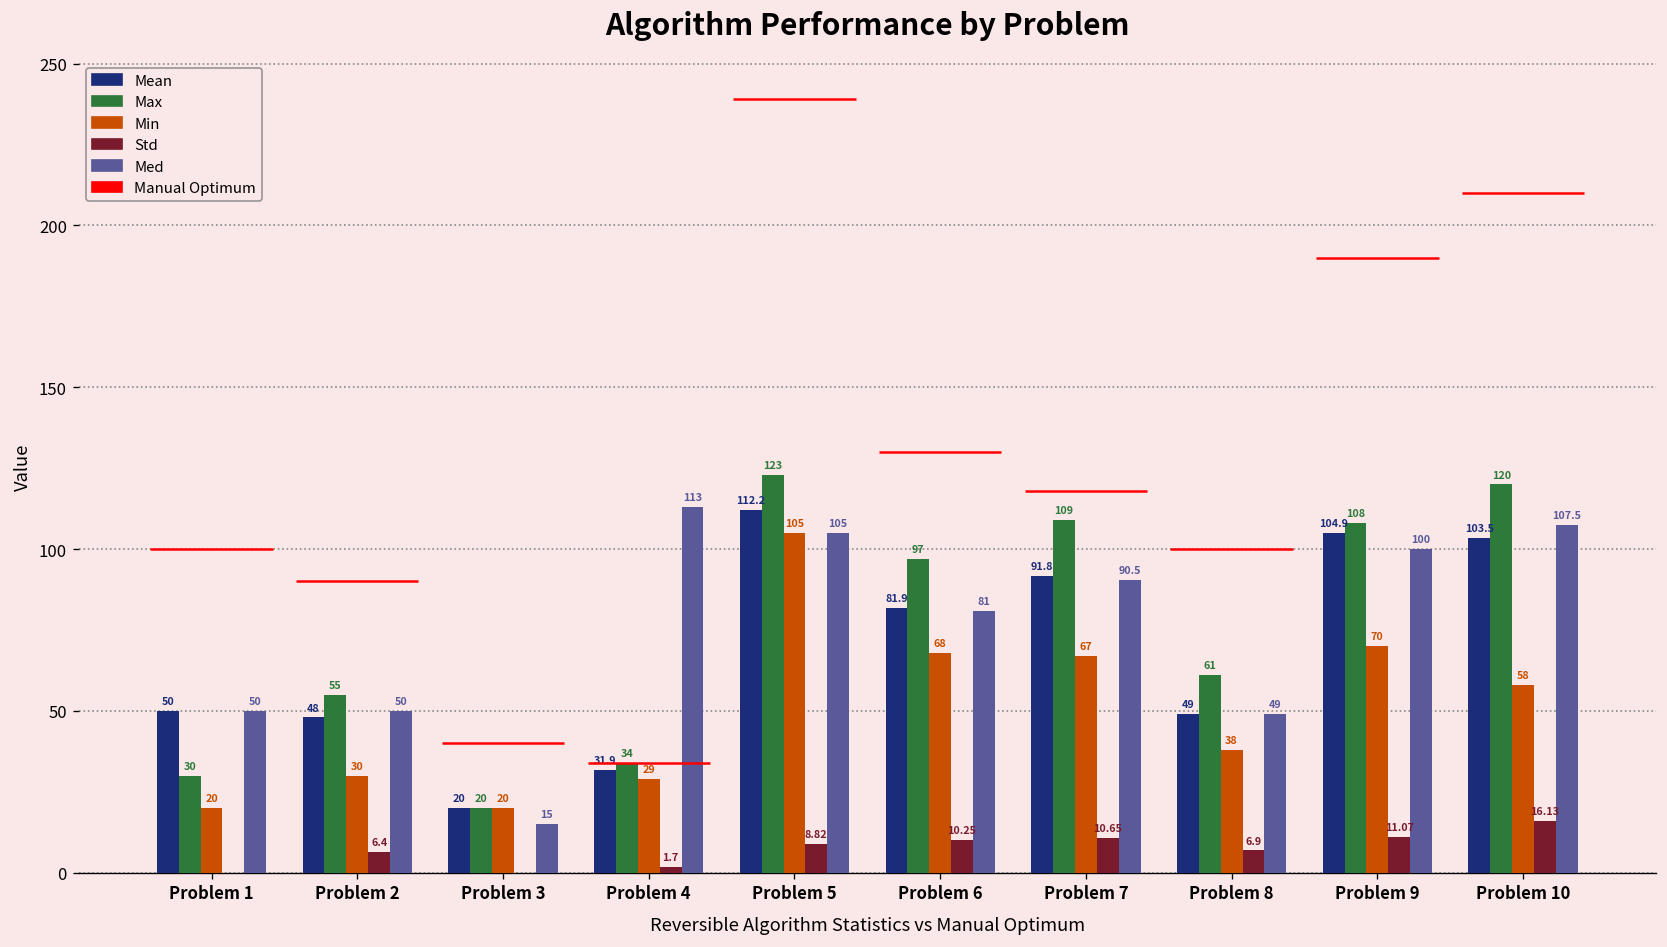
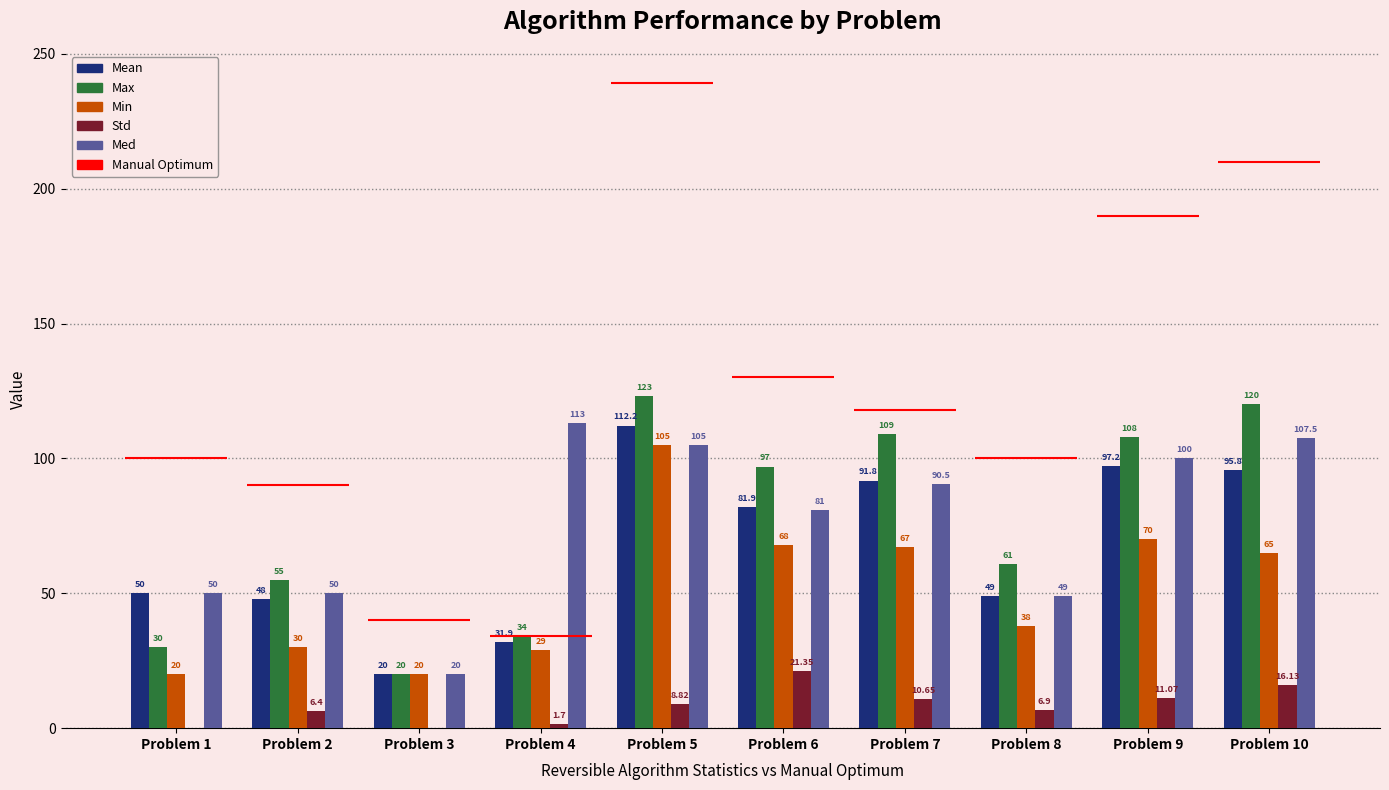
Med, Problem 3: 15 -> 20
Std, Problem 6: 10.25 -> 21.35
Mean, Problem 9: 104.9 -> 97.2
Mean, Problem 10: 103.5 -> 95.8
Min, Problem 10: 58 -> 65
